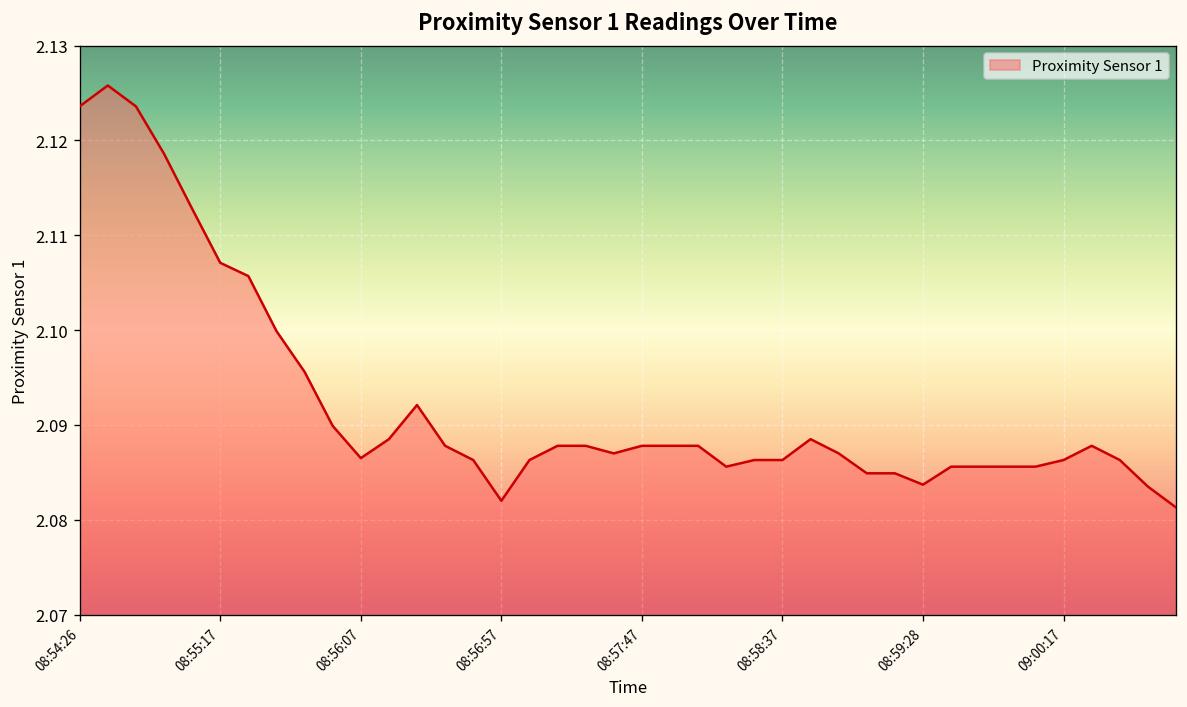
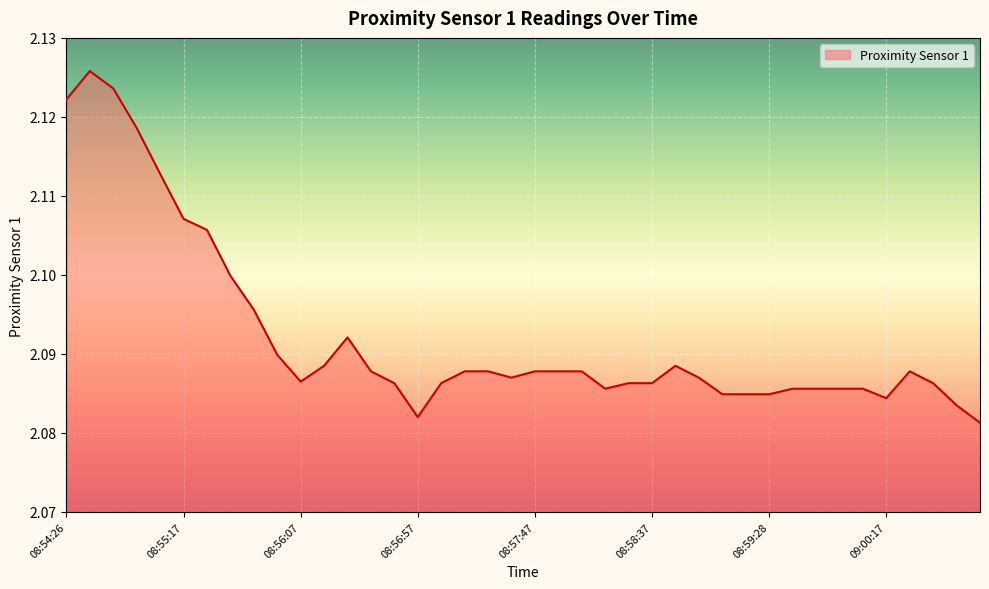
08:54:26: 2.124 -> 2.122
08:59:28: 2.084 -> 2.085
09:00:17: 2.086 -> 2.084
